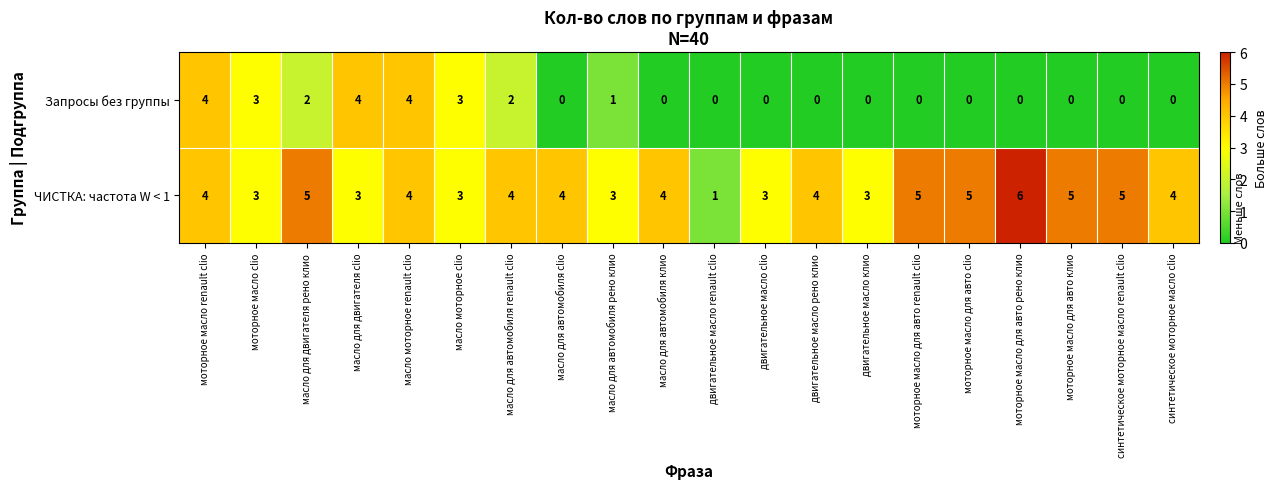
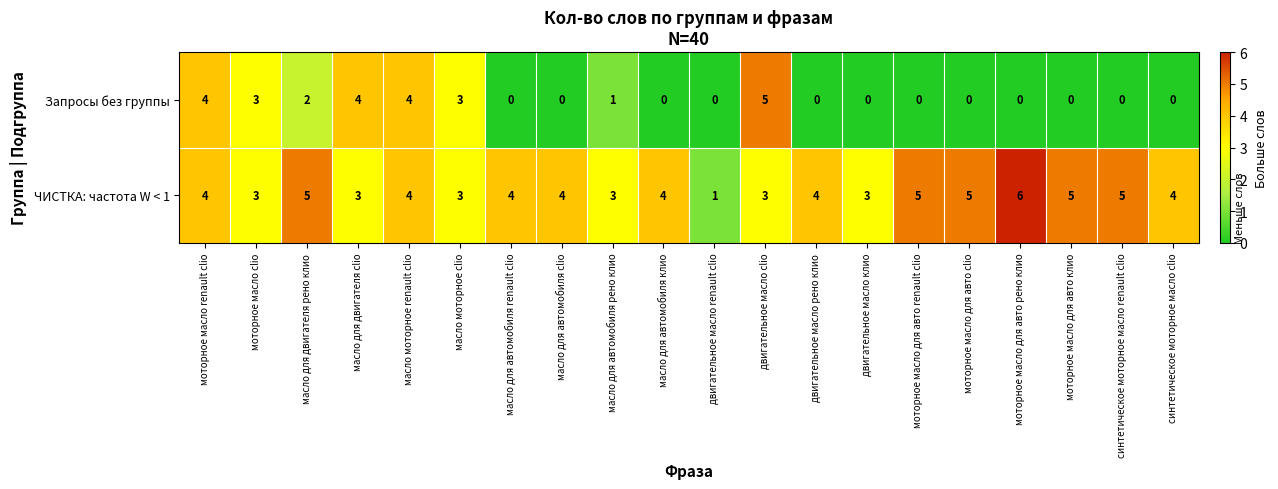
Запросы без группы, масло для автомобиля renault clio: 2 -> 0
Запросы без группы, двигательное масло clio: 0 -> 5
